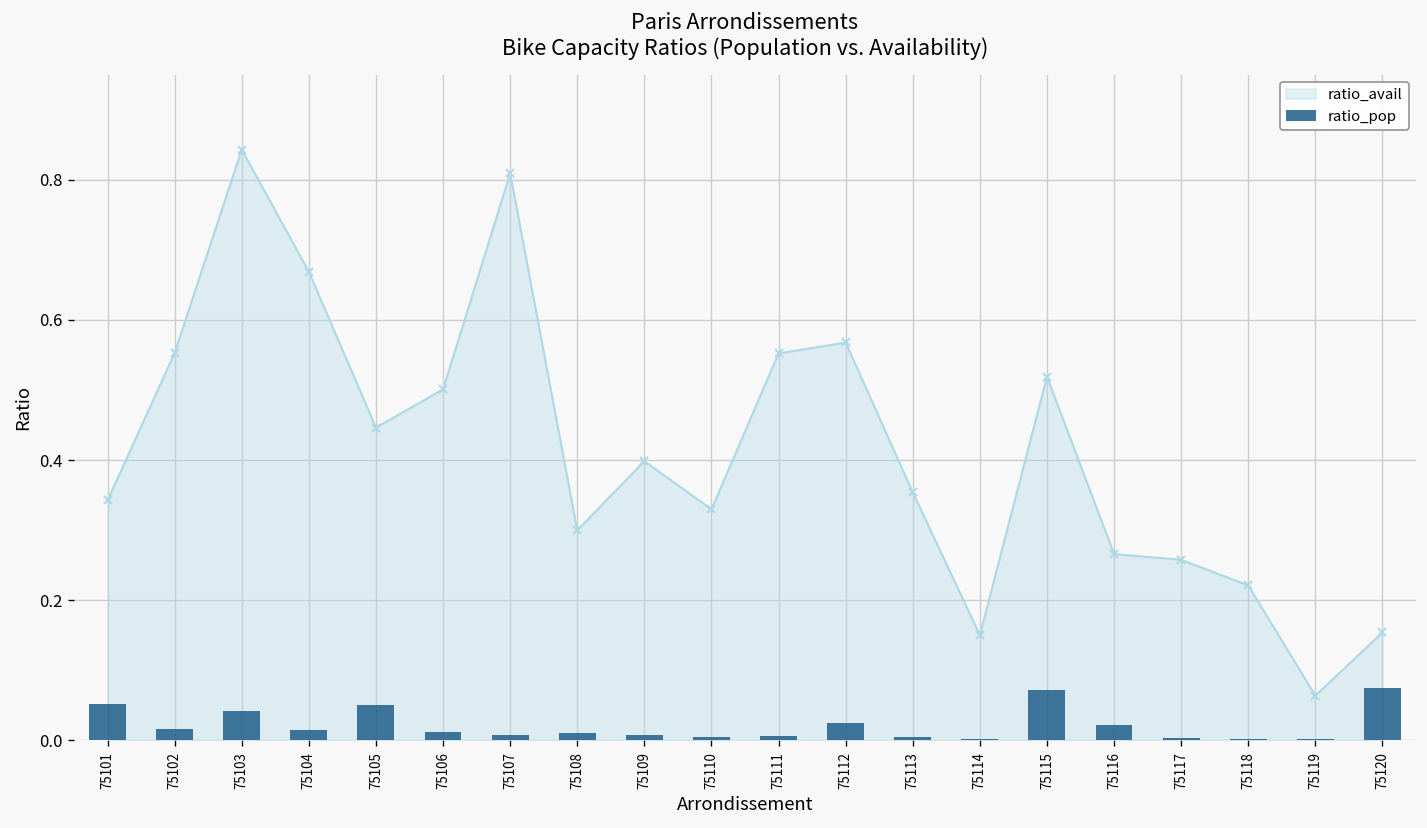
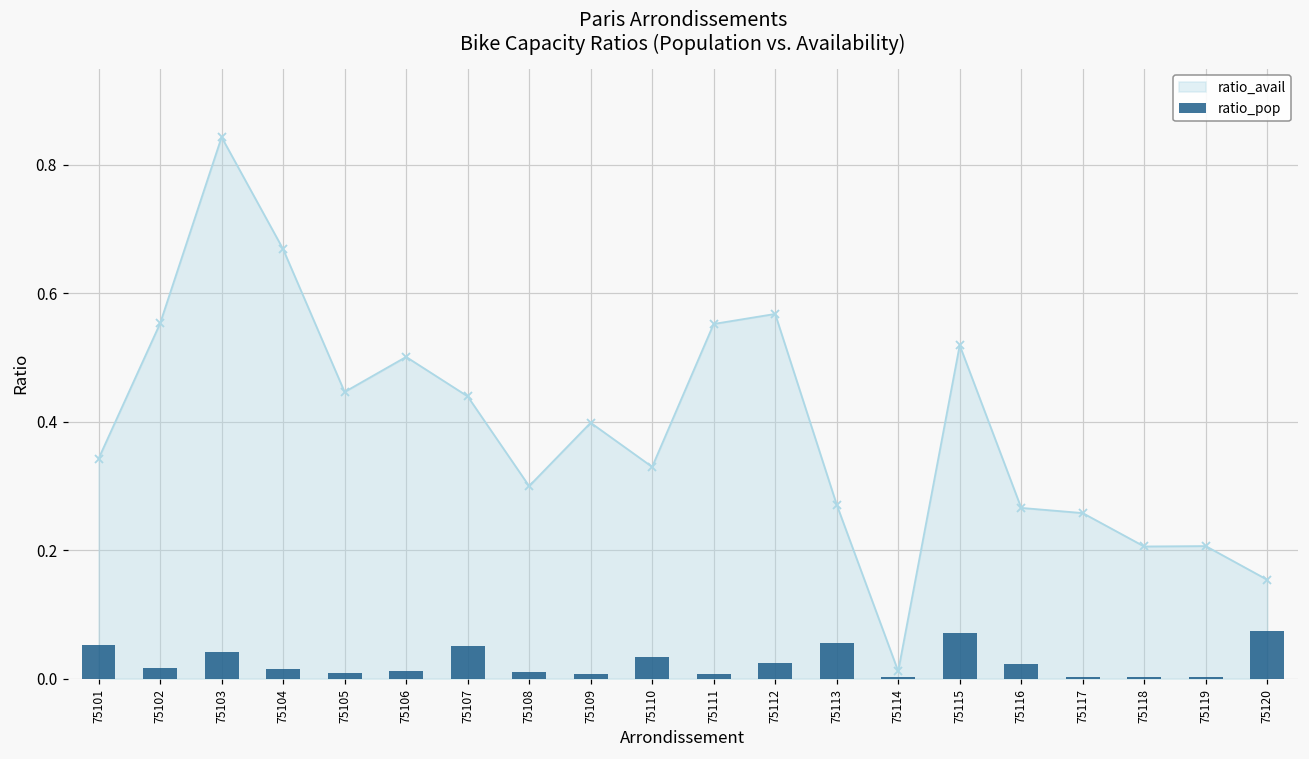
ratio_pop, 75105: 0.05 -> 0.01
ratio_avail, 75107: 0.81 -> 0.44
ratio_pop, 75107: 0.01 -> 0.05
ratio_pop, 75110: 0.01 -> 0.03
ratio_avail, 75113: 0.35 -> 0.27
ratio_pop, 75113: 0.00 -> 0.06
ratio_avail, 75114: 0.15 -> 0.01
ratio_avail, 75118: 0.22 -> 0.21
ratio_avail, 75119: 0.06 -> 0.21
